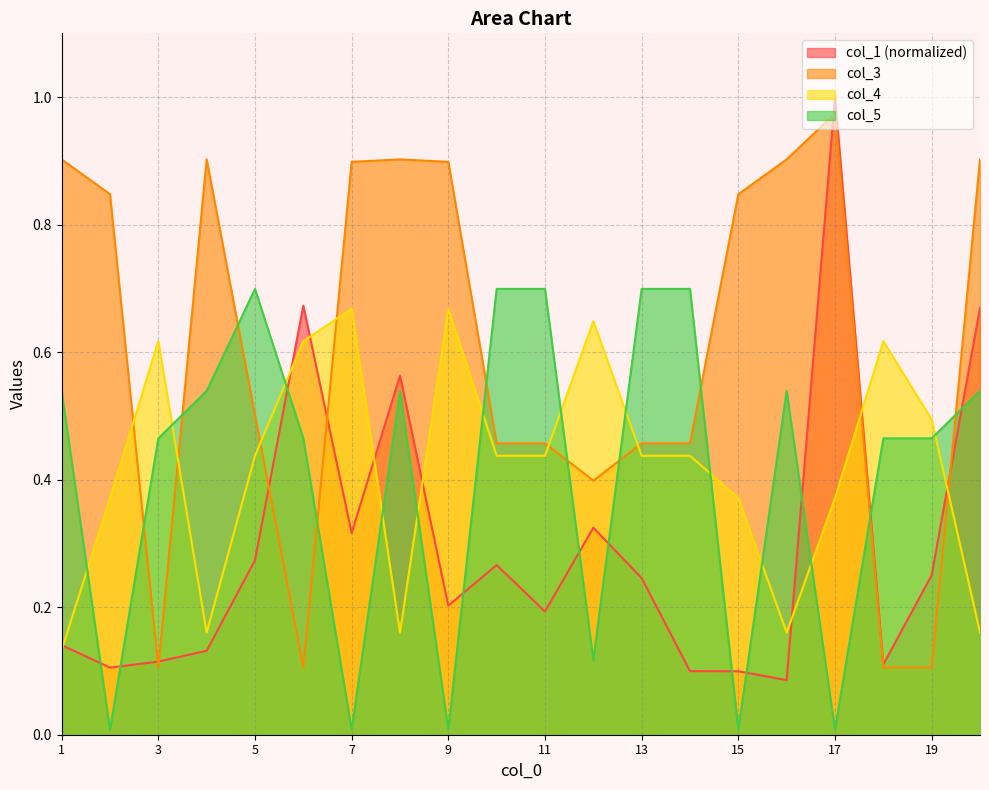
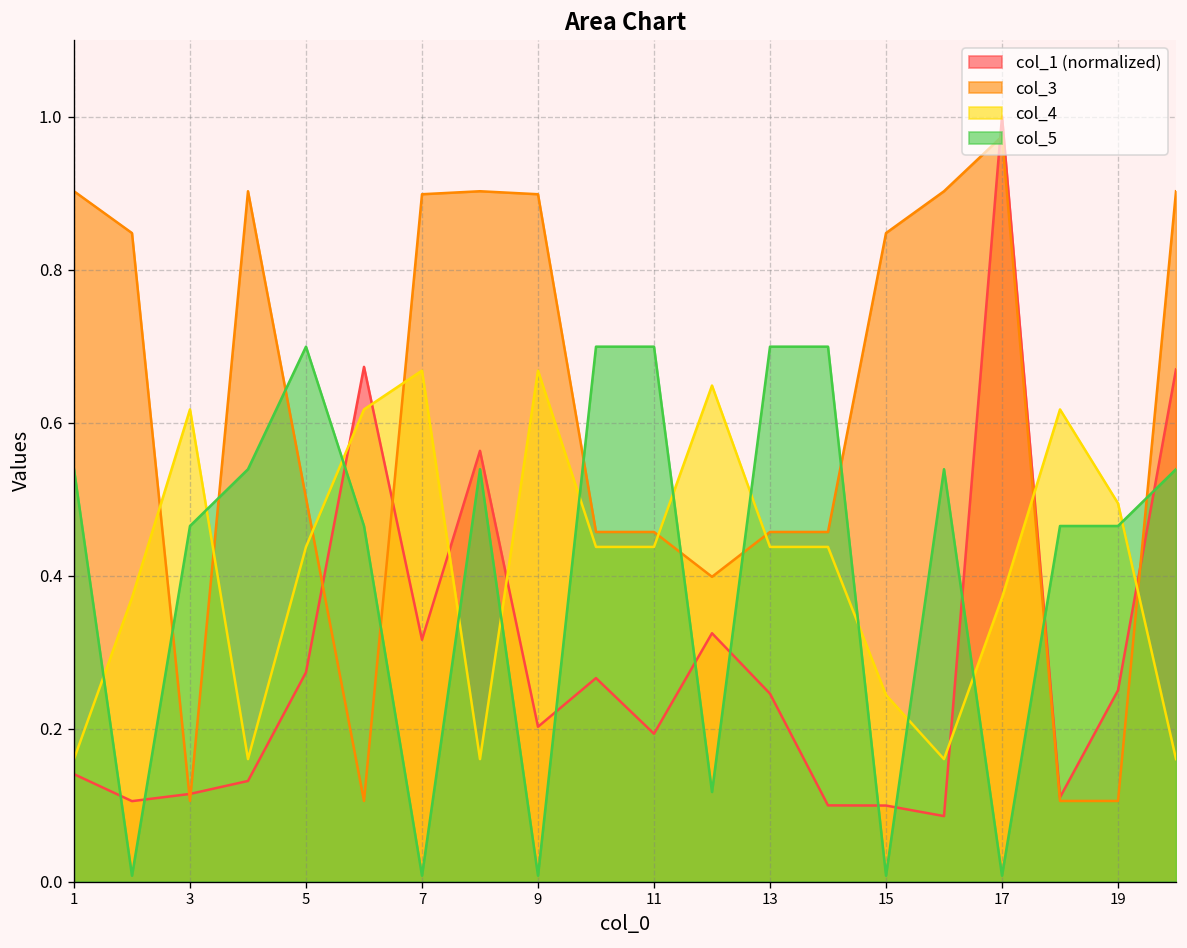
col_4, 1: 0.13 -> 0.16
col_4, 15: 0.37 -> 0.24
